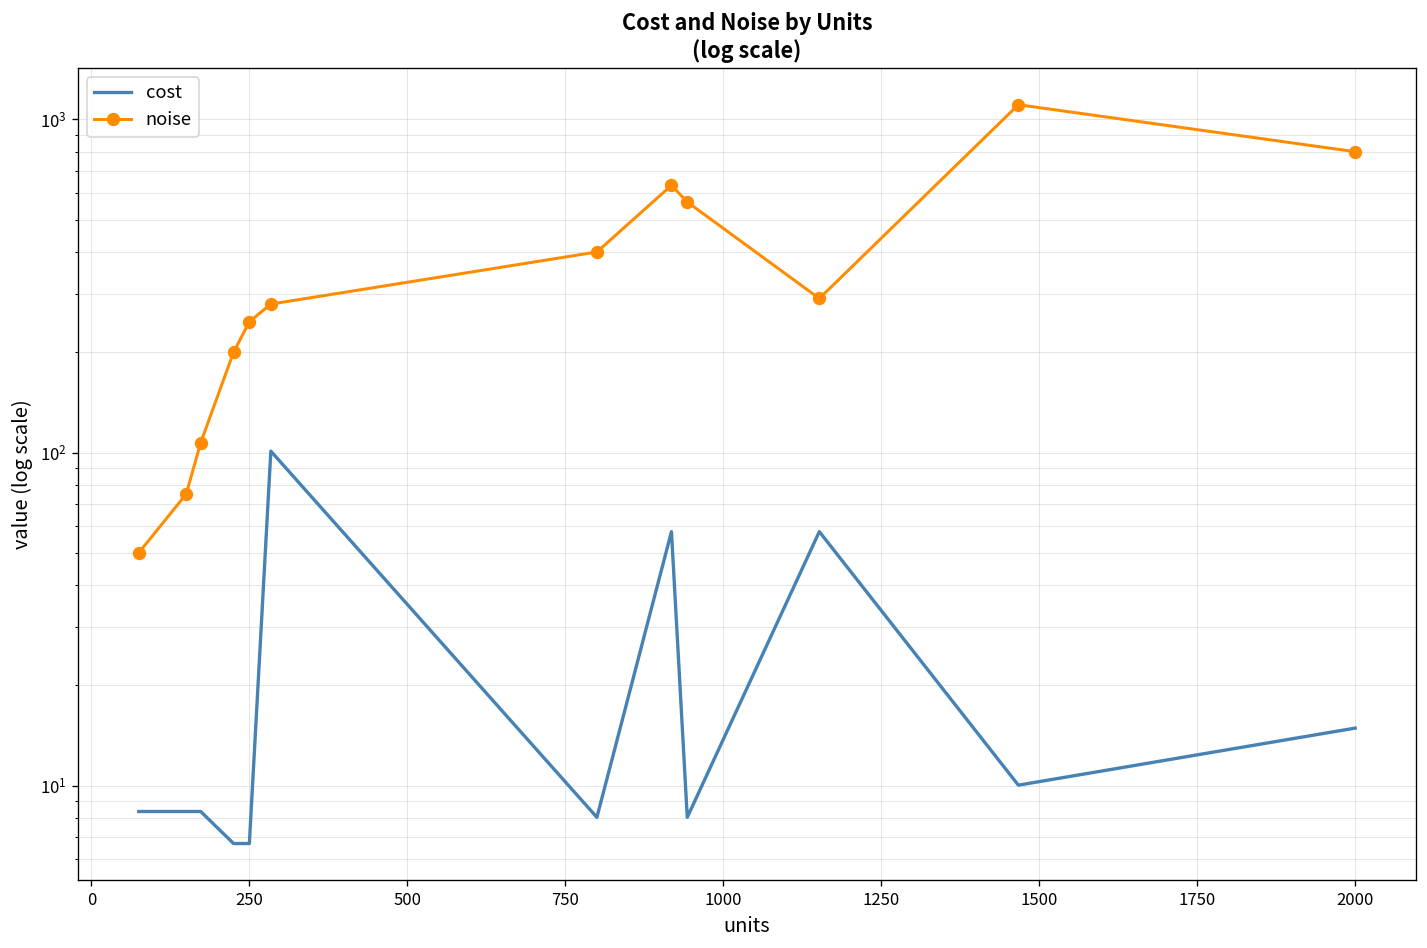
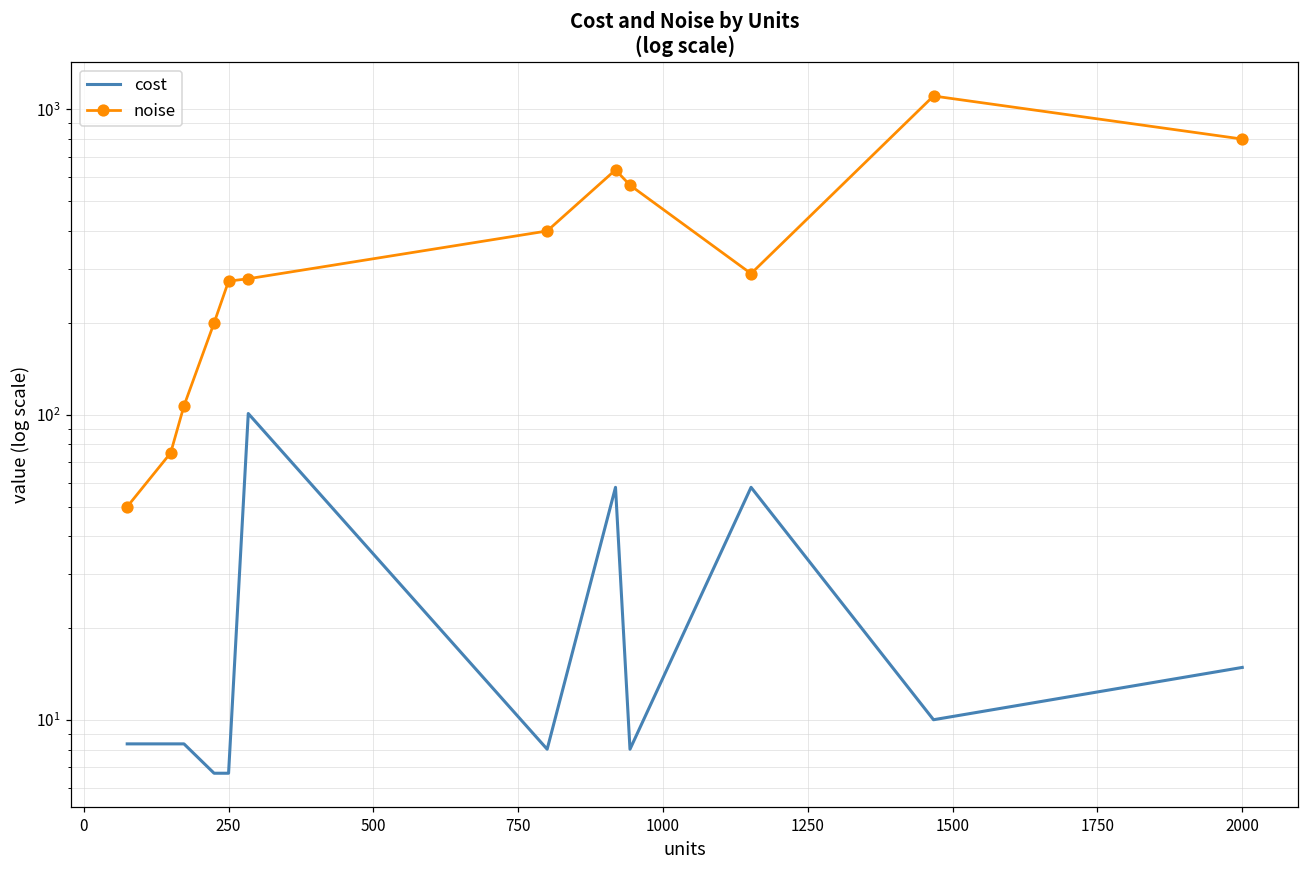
noise, 250: 250 -> 270
